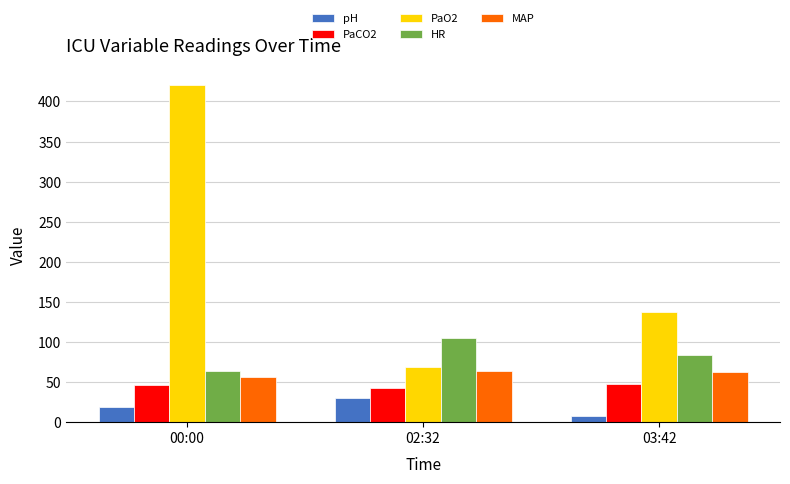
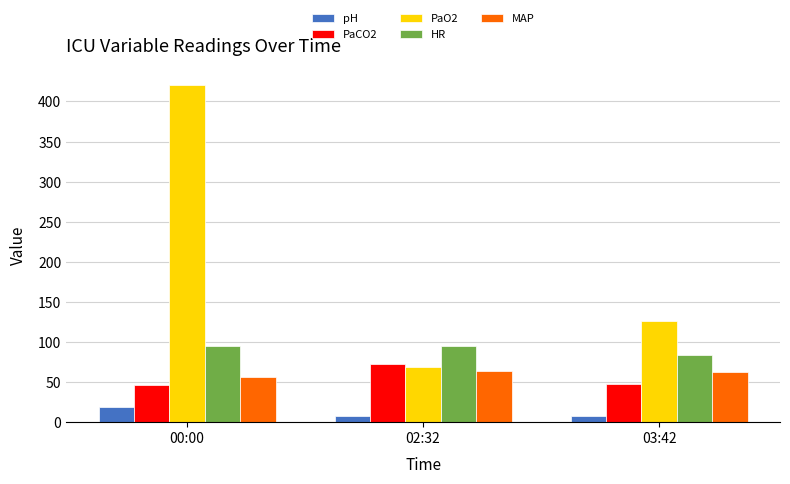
HR, 00:00: 60 -> 100
pH, 02:32: 30 -> 10
PaCO2, 02:32: 40 -> 70
HR, 02:32: 110 -> 100
PaO2, 03:42: 140 -> 130
